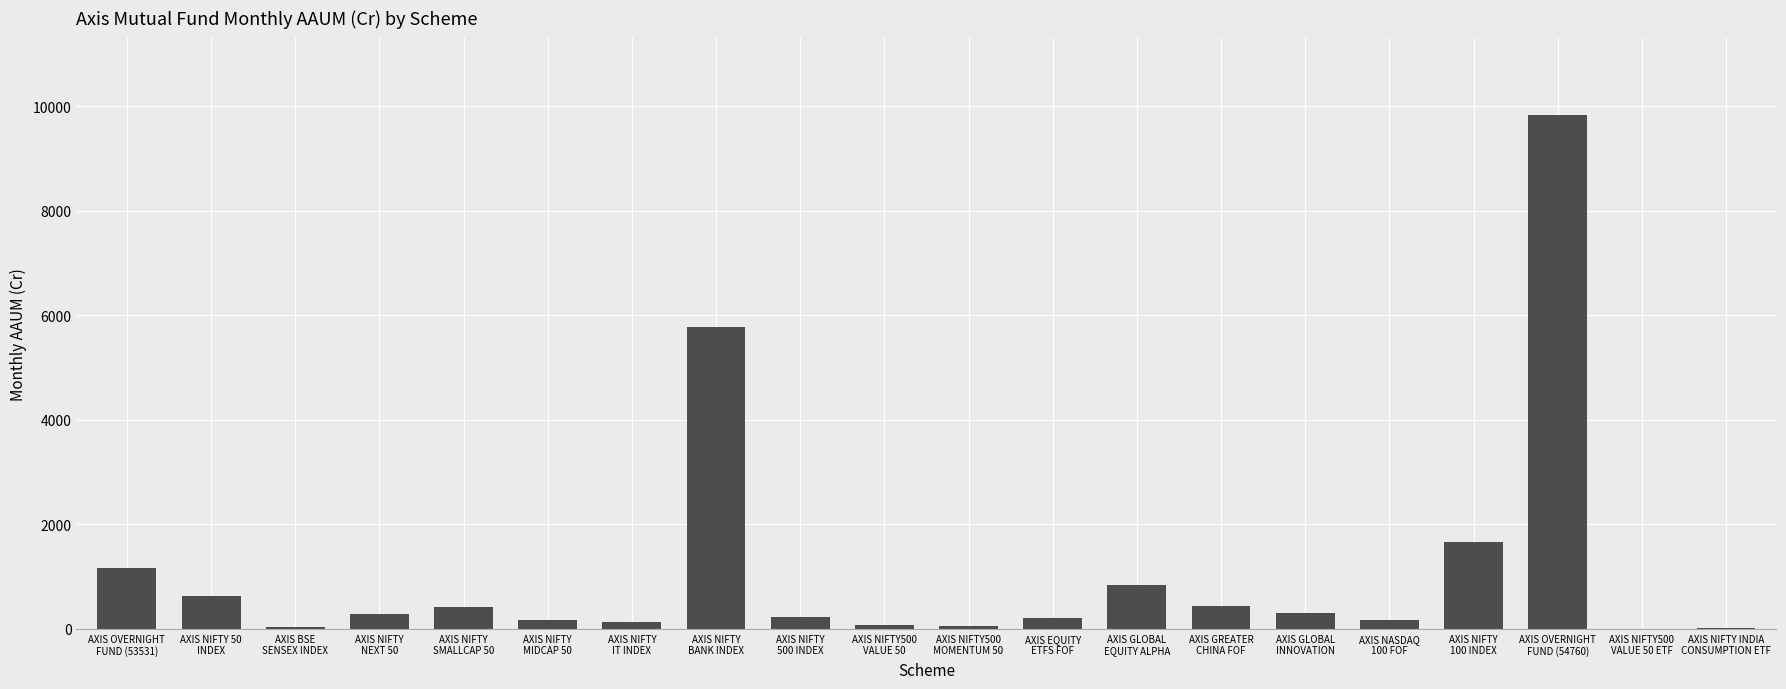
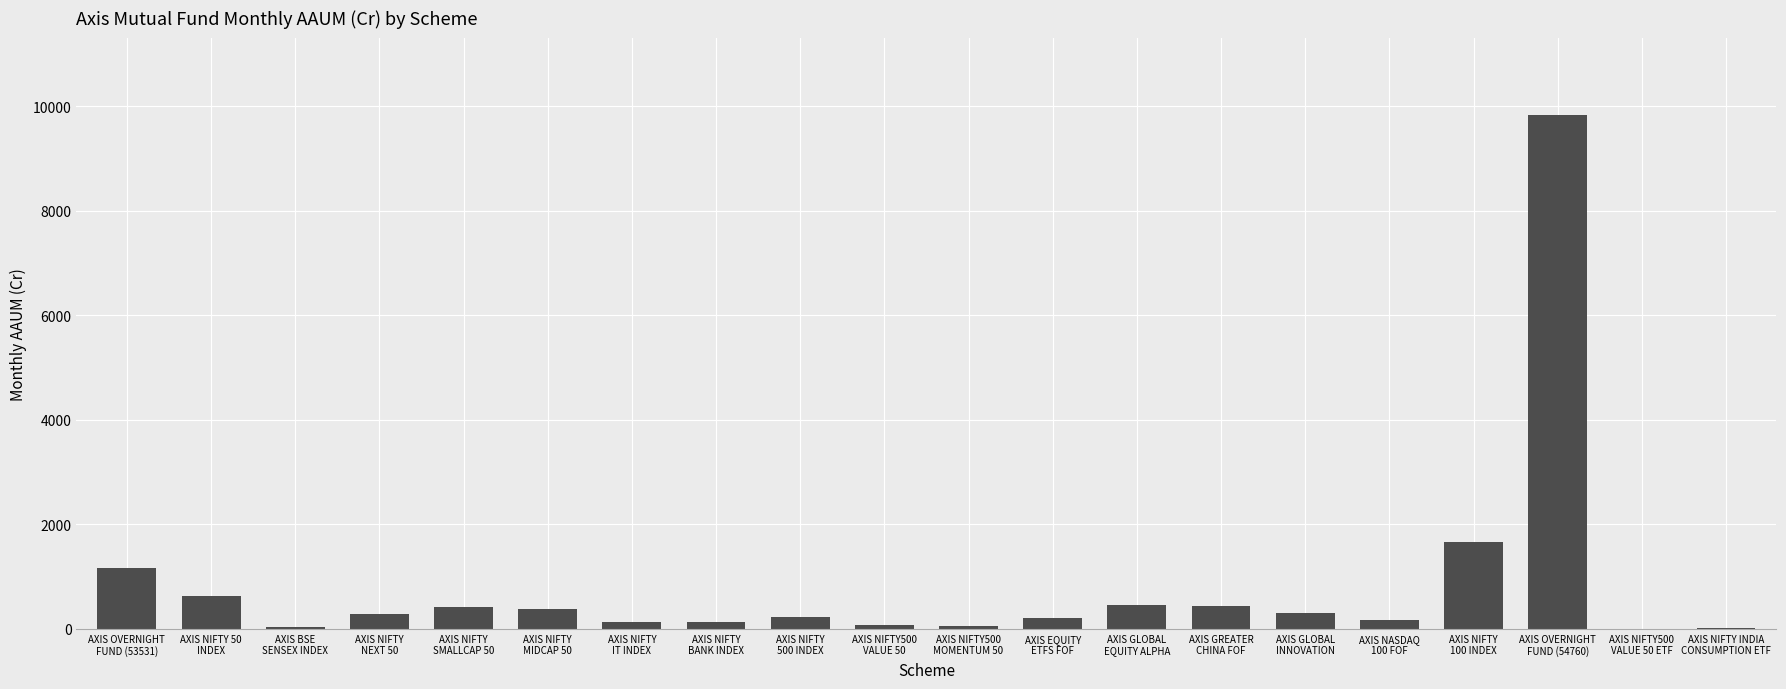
AXIS NIFTY MIDCAP 50: 200 -> 400
AXIS NIFTY BANK INDEX: 5800 -> 100
AXIS GLOBAL EQUITY ALPHA: 800 -> 500
